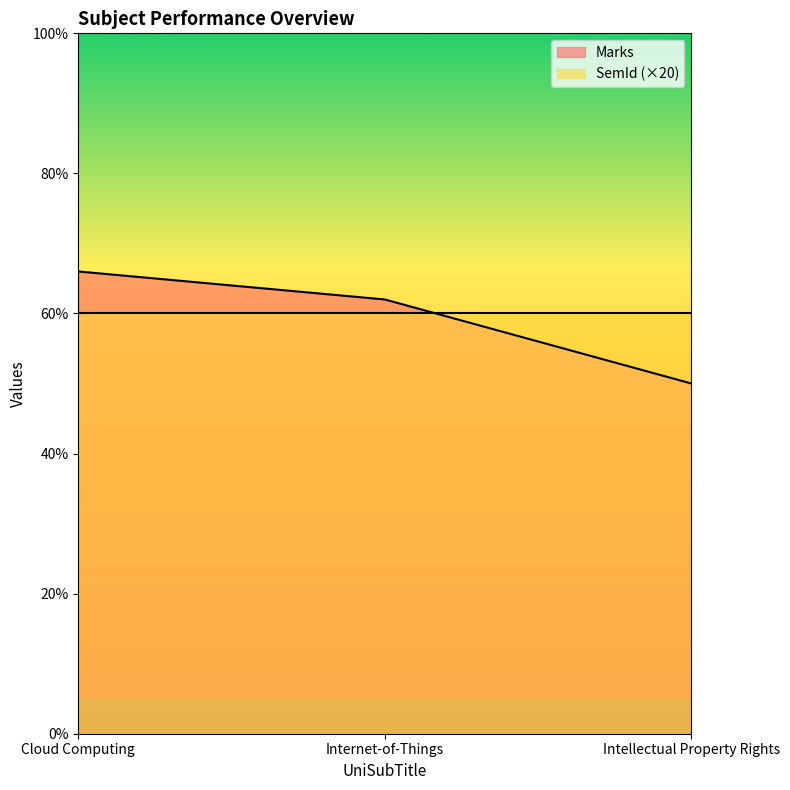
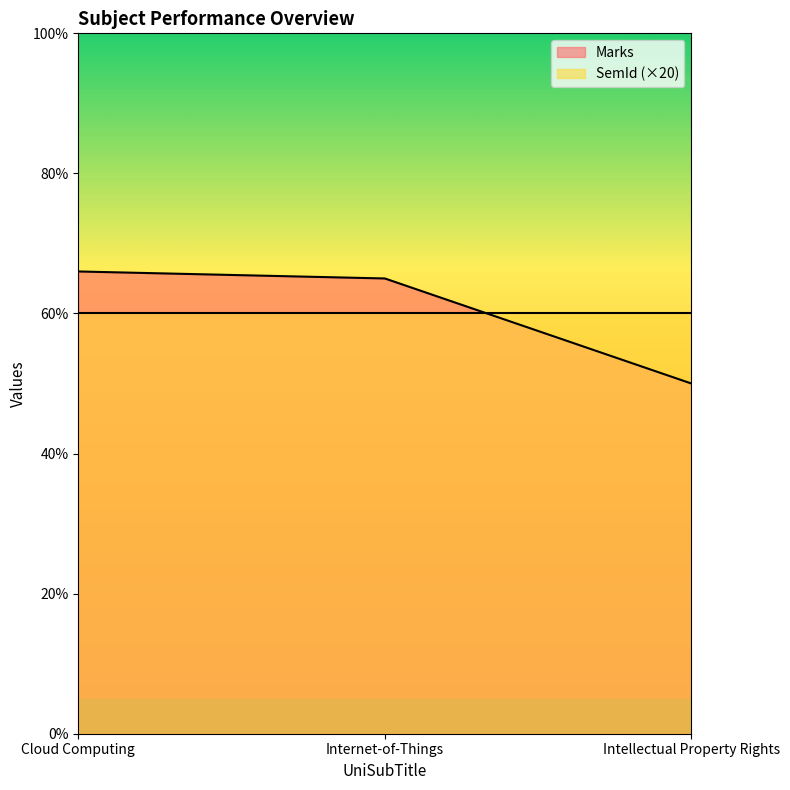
Marks, Internet-of-Things: 62% -> 65%
